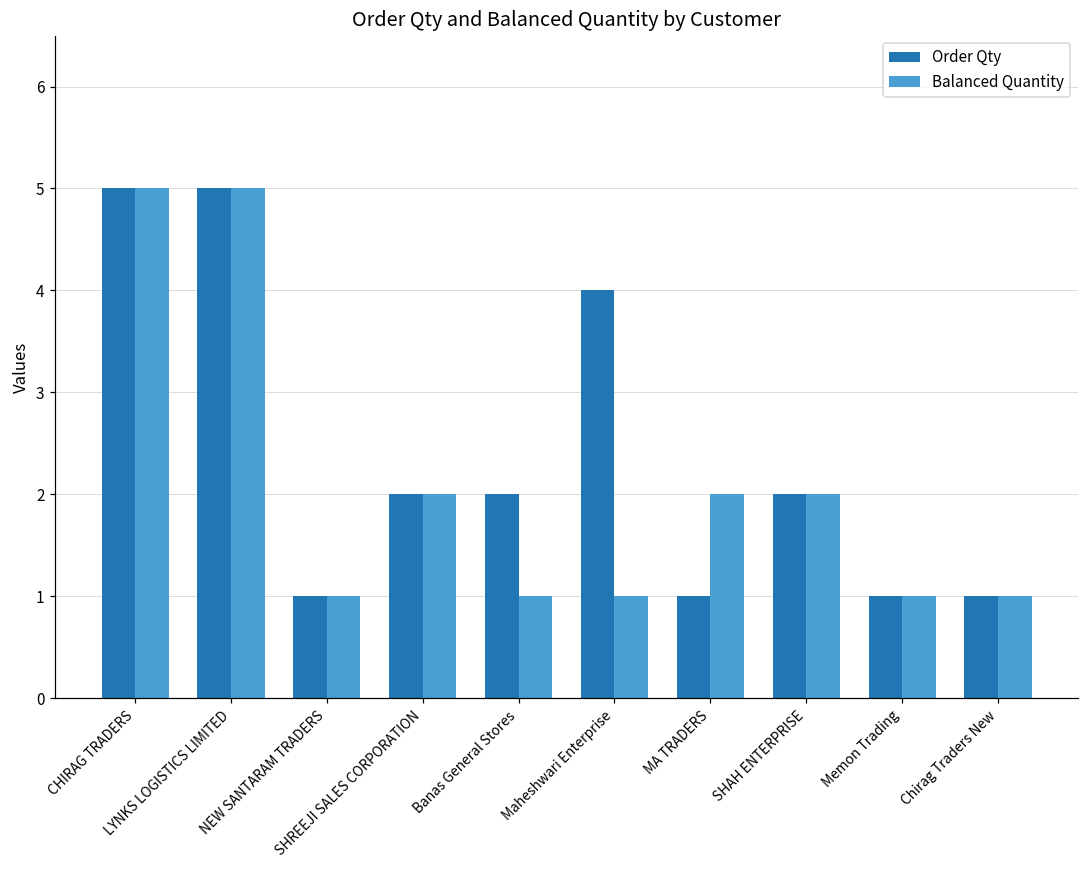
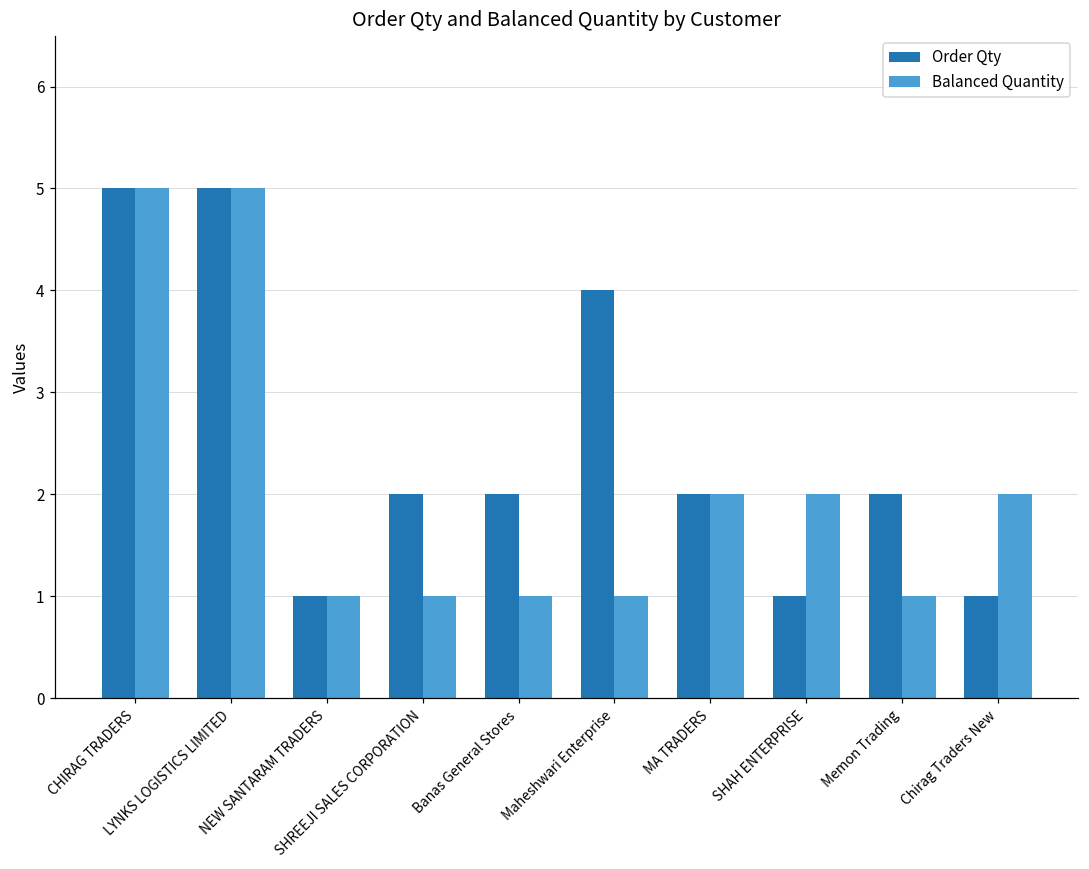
Balanced Quantity, SHREEJI SALES CORPORATION: 2 -> 1
Order Qty, MA TRADERS: 1 -> 2
Order Qty, SHAH ENTERPRISE: 2 -> 1
Order Qty, Memon Trading: 1 -> 2
Balanced Quantity, Chirag Traders New: 1 -> 2
